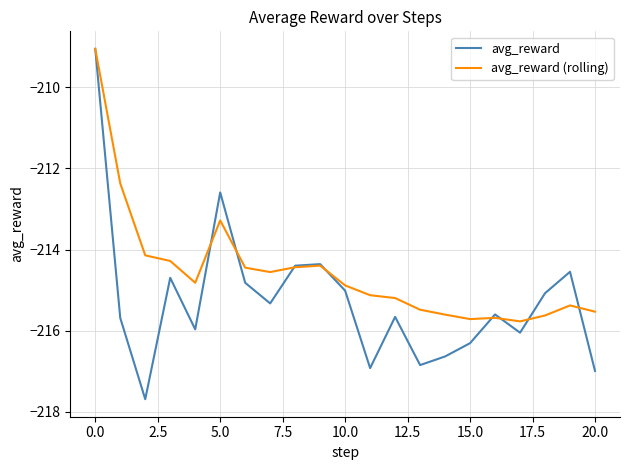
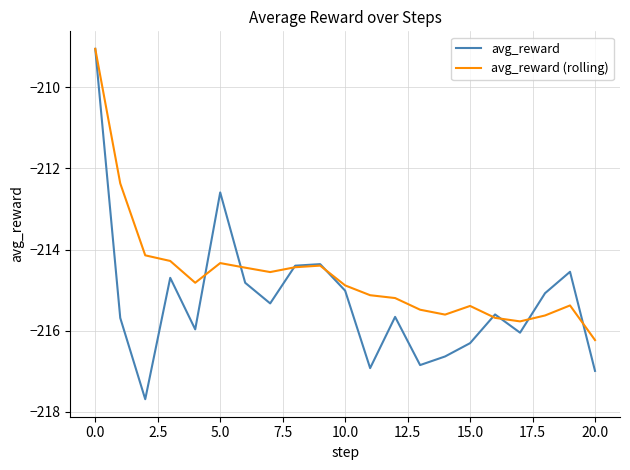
avg_reward (rolling), 5.0: -213.3 -> -214.3
avg_reward (rolling), 15.0: -215.7 -> -215.4
avg_reward (rolling), 20.0: -215.5 -> -216.2
